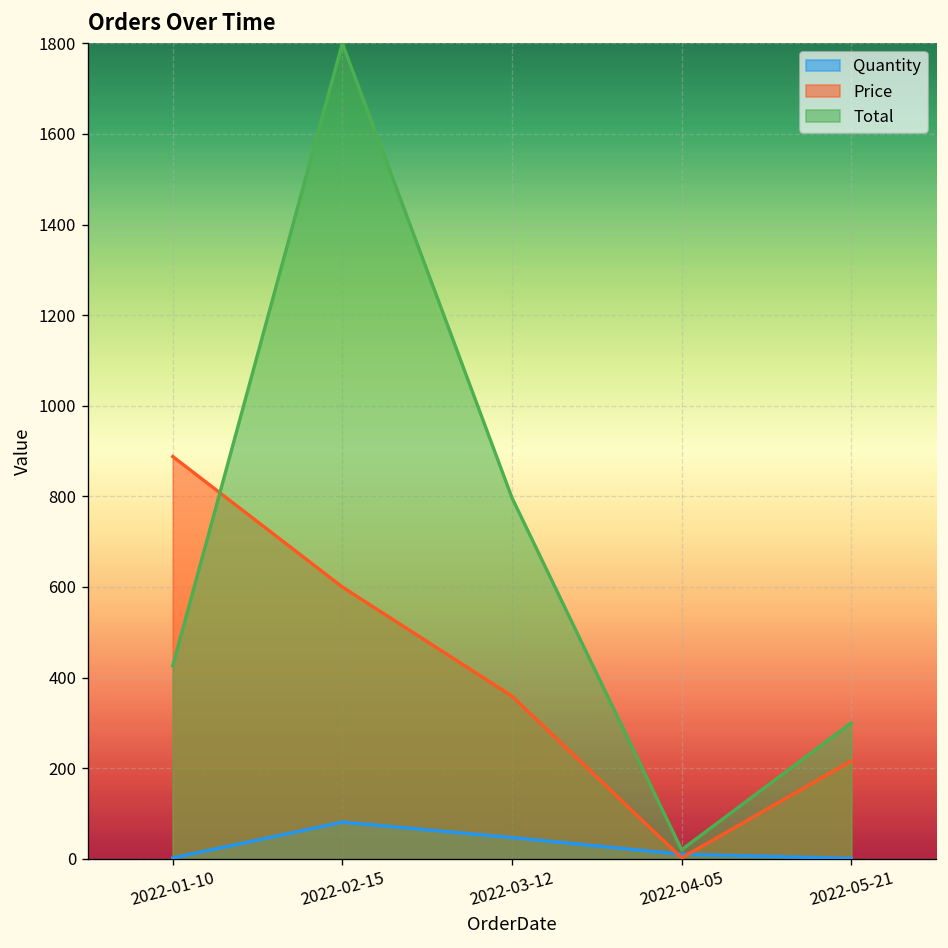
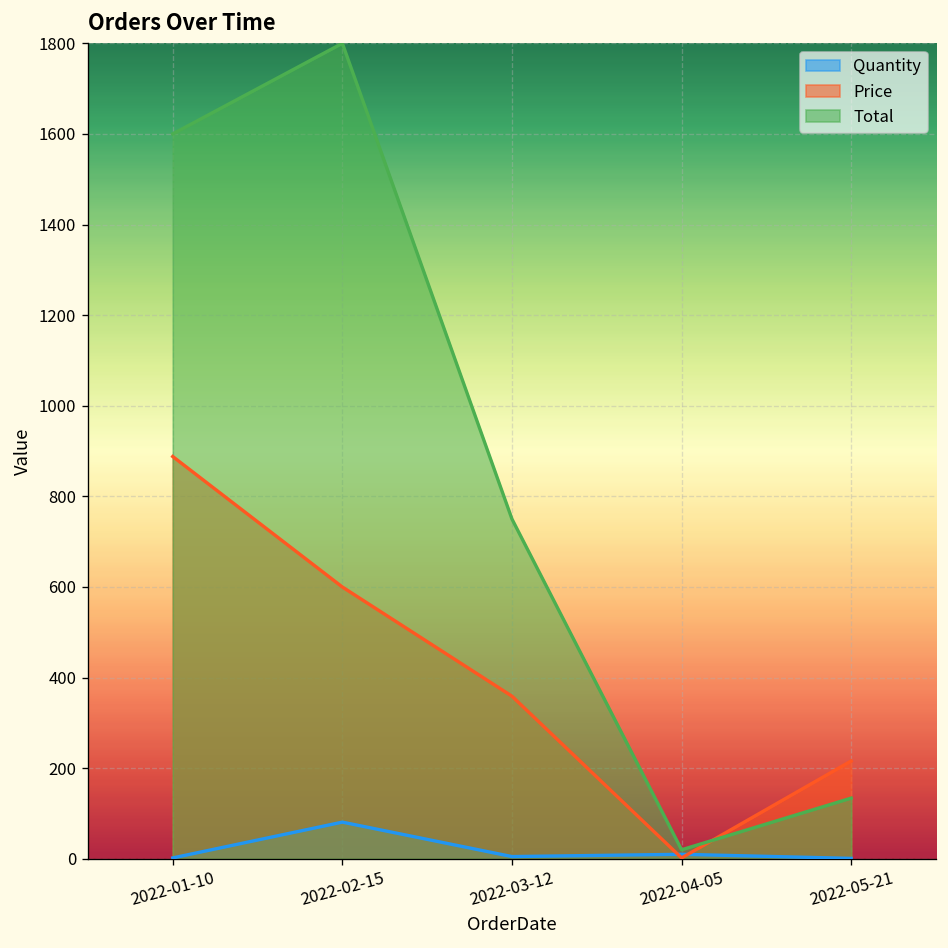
Total, 2022-01-10: 430 -> 1600
Quantity, 2022-03-12: 50 -> 10
Total, 2022-03-12: 800 -> 750
Total, 2022-05-21: 300 -> 130
